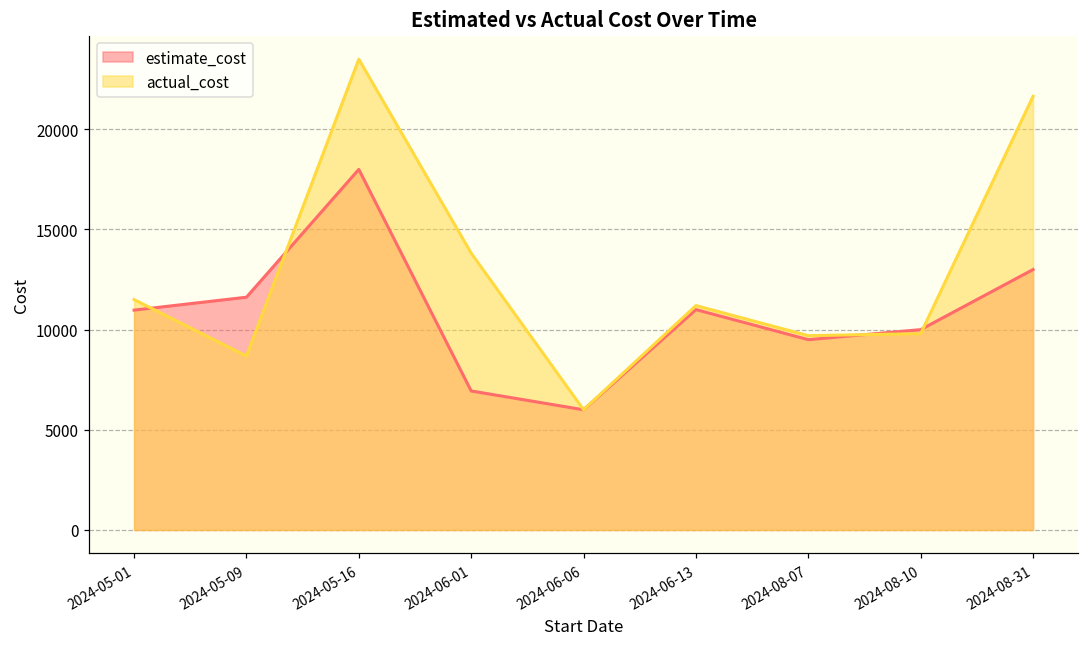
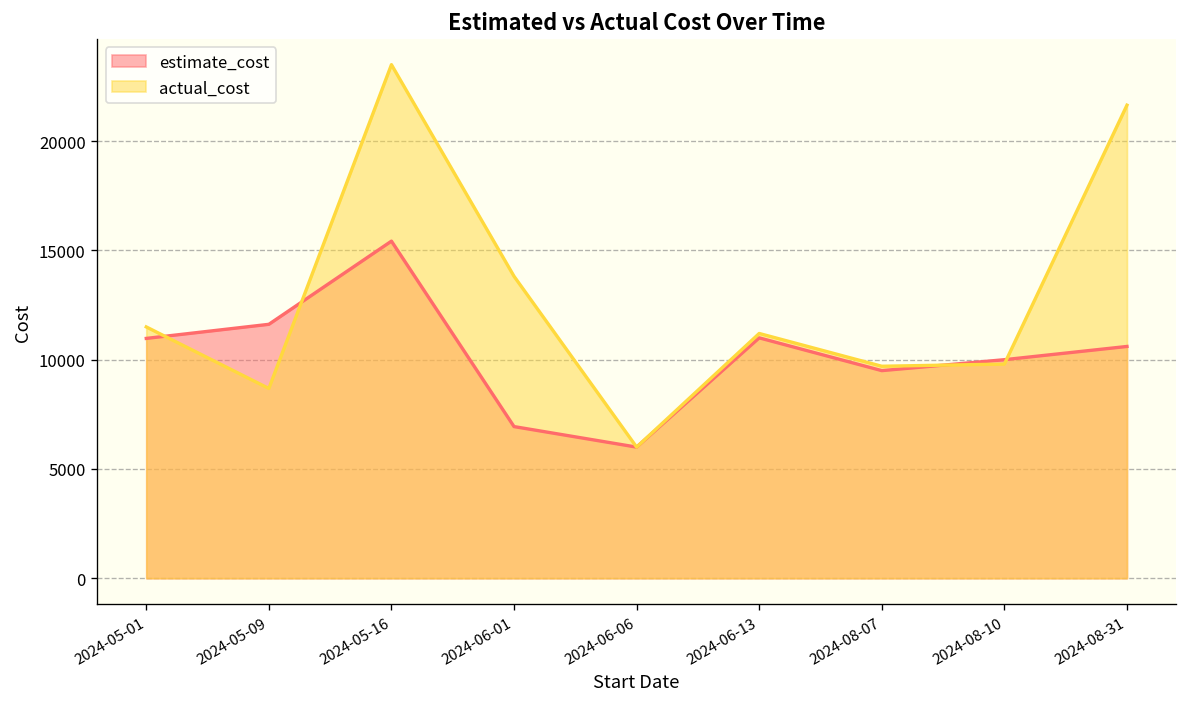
estimate_cost, 2024-05-16: 18000 -> 15400
estimate_cost, 2024-08-31: 13000 -> 10600
